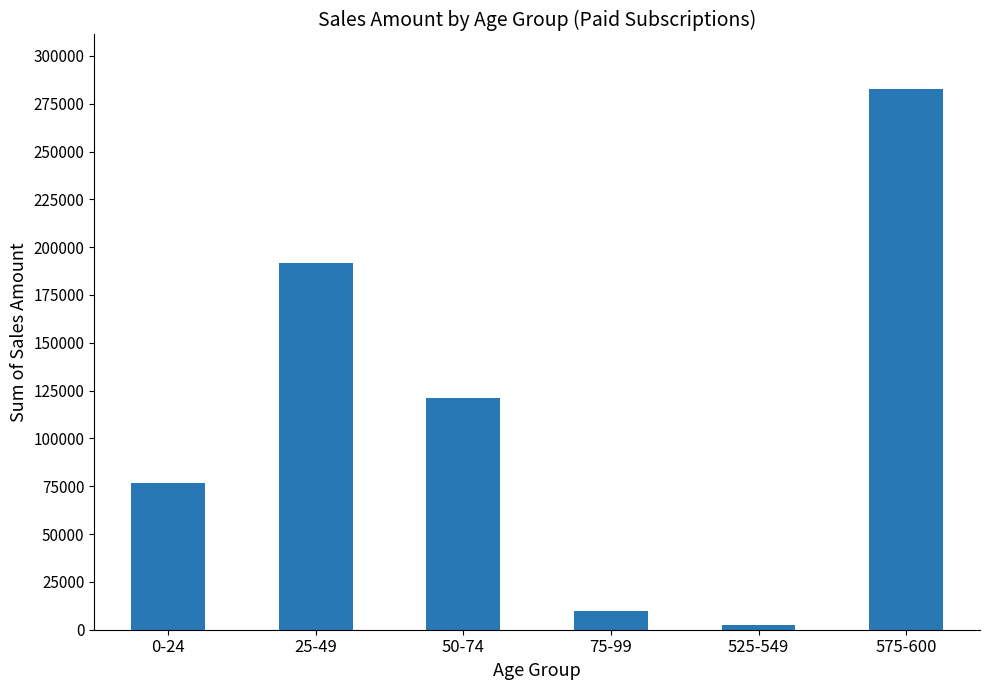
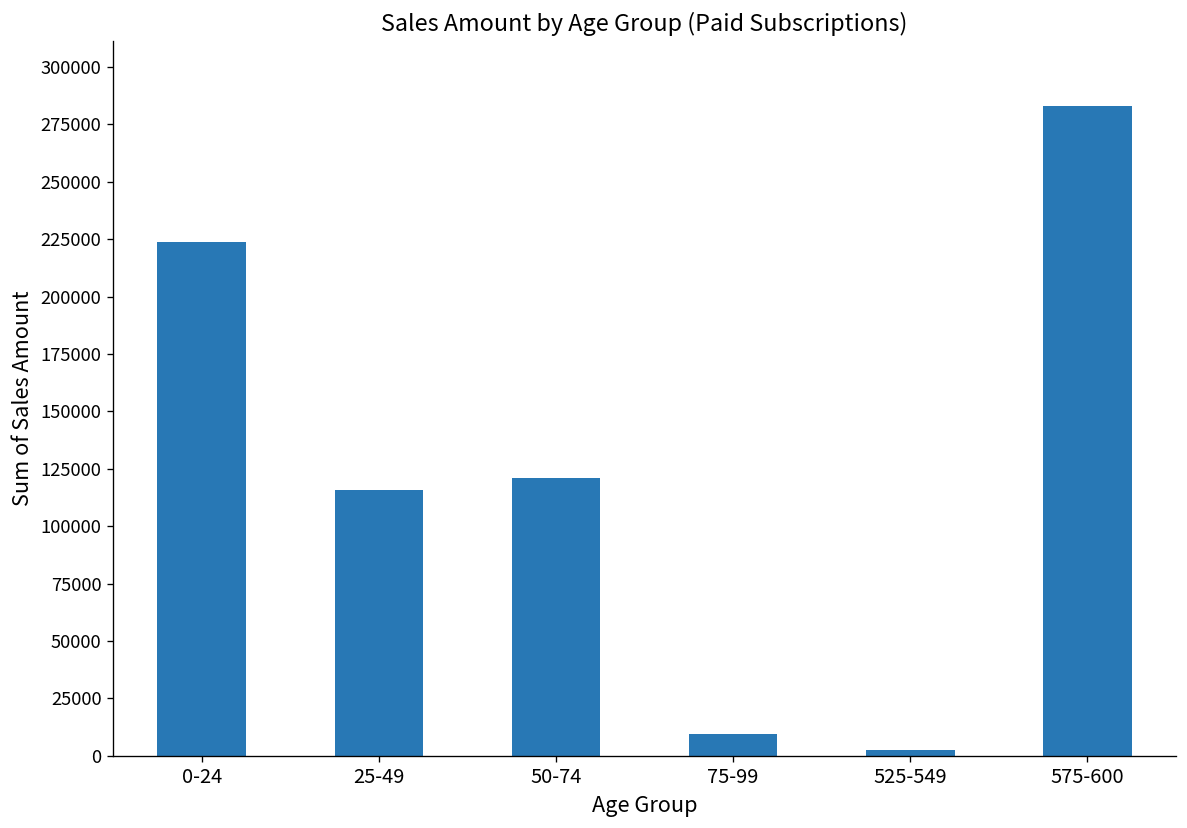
0-24: 77000 -> 224000
25-49: 192000 -> 116000
